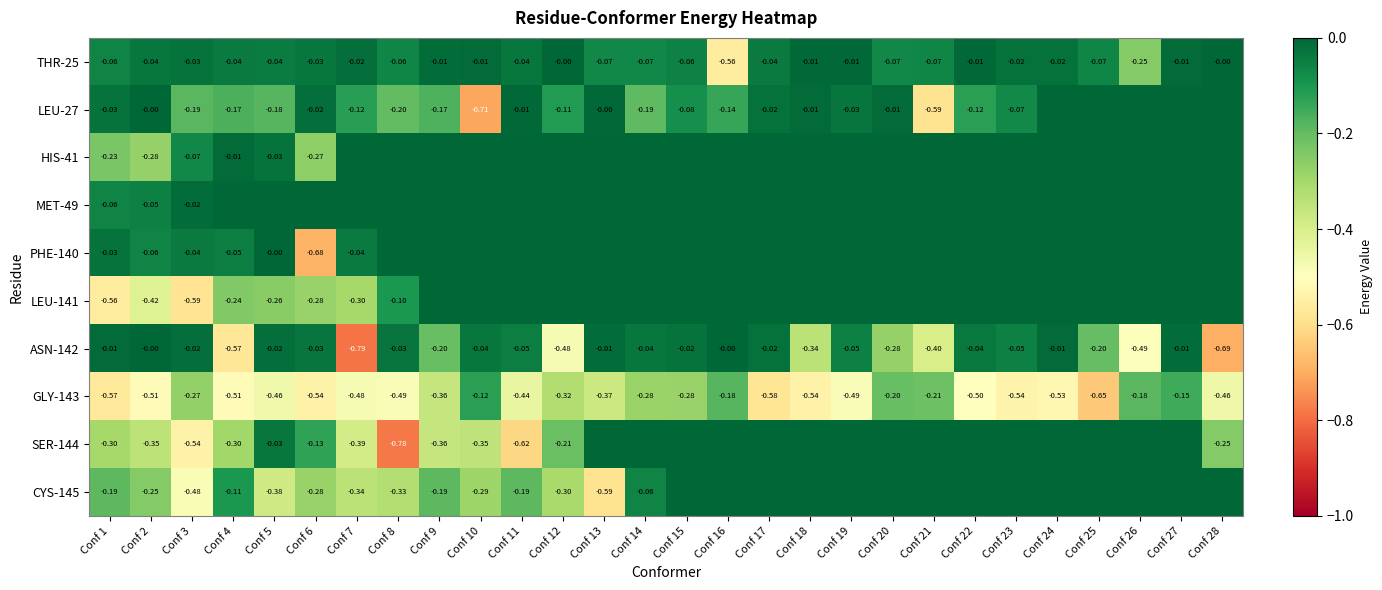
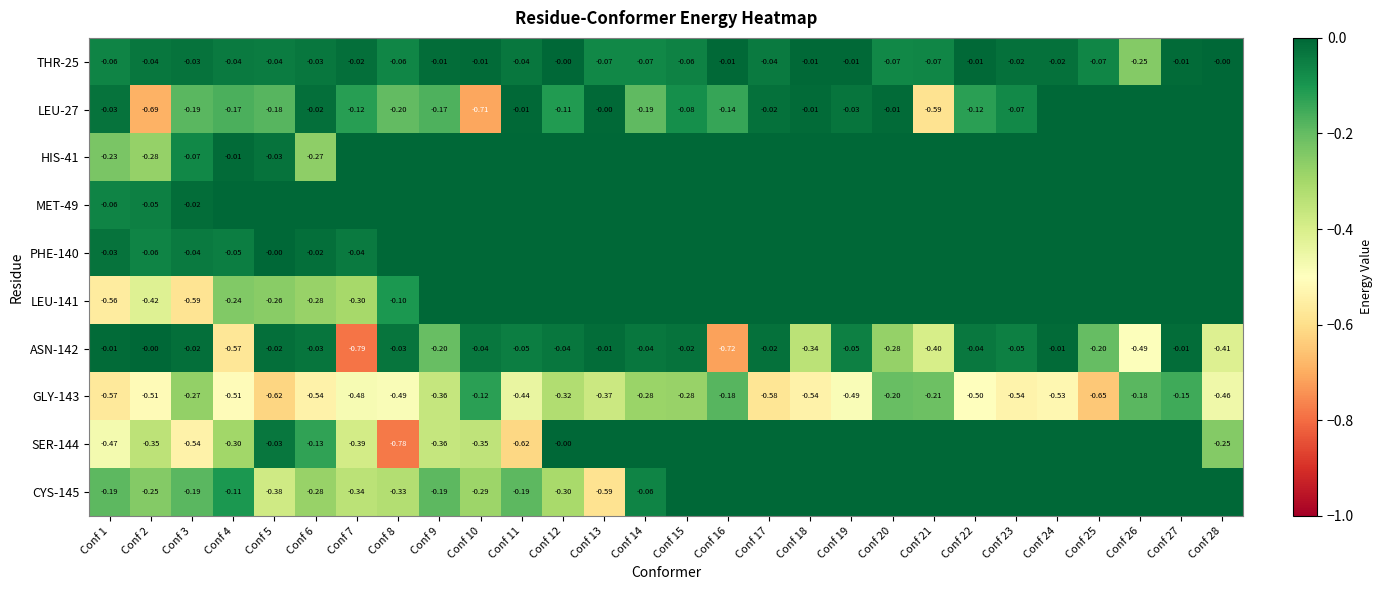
THR-25, Conf 16: -0.56 -> -0.01
LEU-27, Conf 2: -0.00 -> -0.69
PHE-140, Conf 6: -0.68 -> -0.02
ASN-142, Conf 12: -0.48 -> -0.04
ASN-142, Conf 16: -0.00 -> -0.72
ASN-142, Conf 28: -0.69 -> -0.41
GLY-143, Conf 5: -0.46 -> -0.62
SER-144, Conf 1: -0.30 -> -0.47
SER-144, Conf 12: -0.21 -> -0.00
CYS-145, Conf 3: -0.48 -> -0.19
